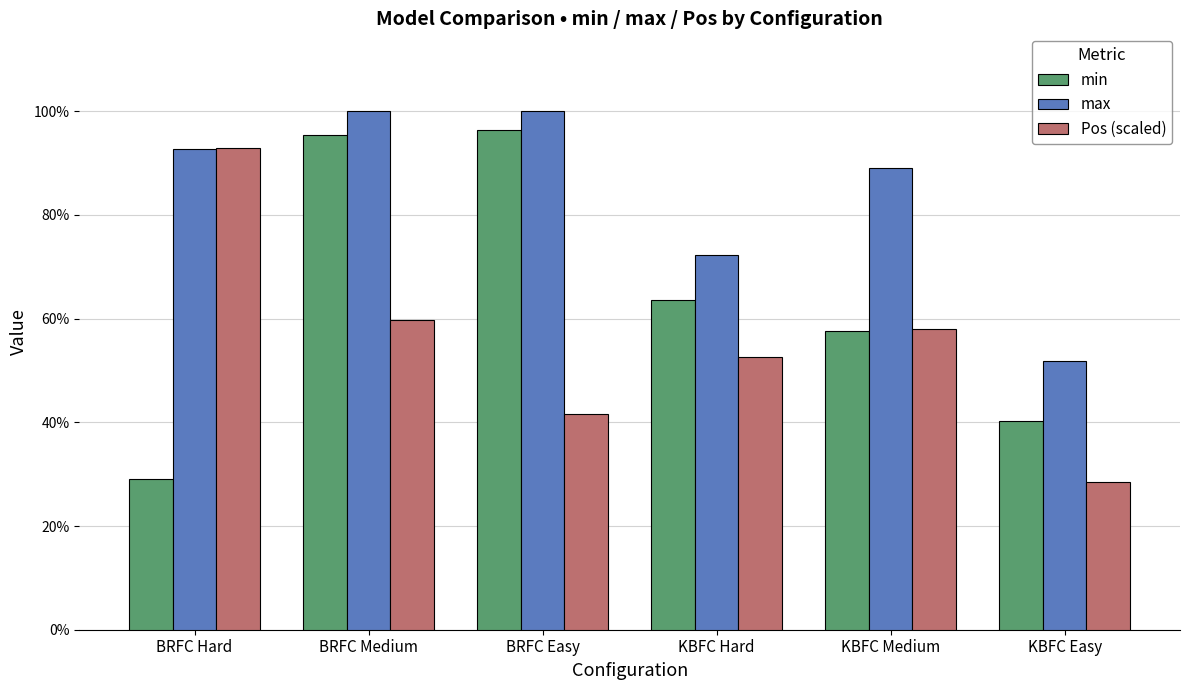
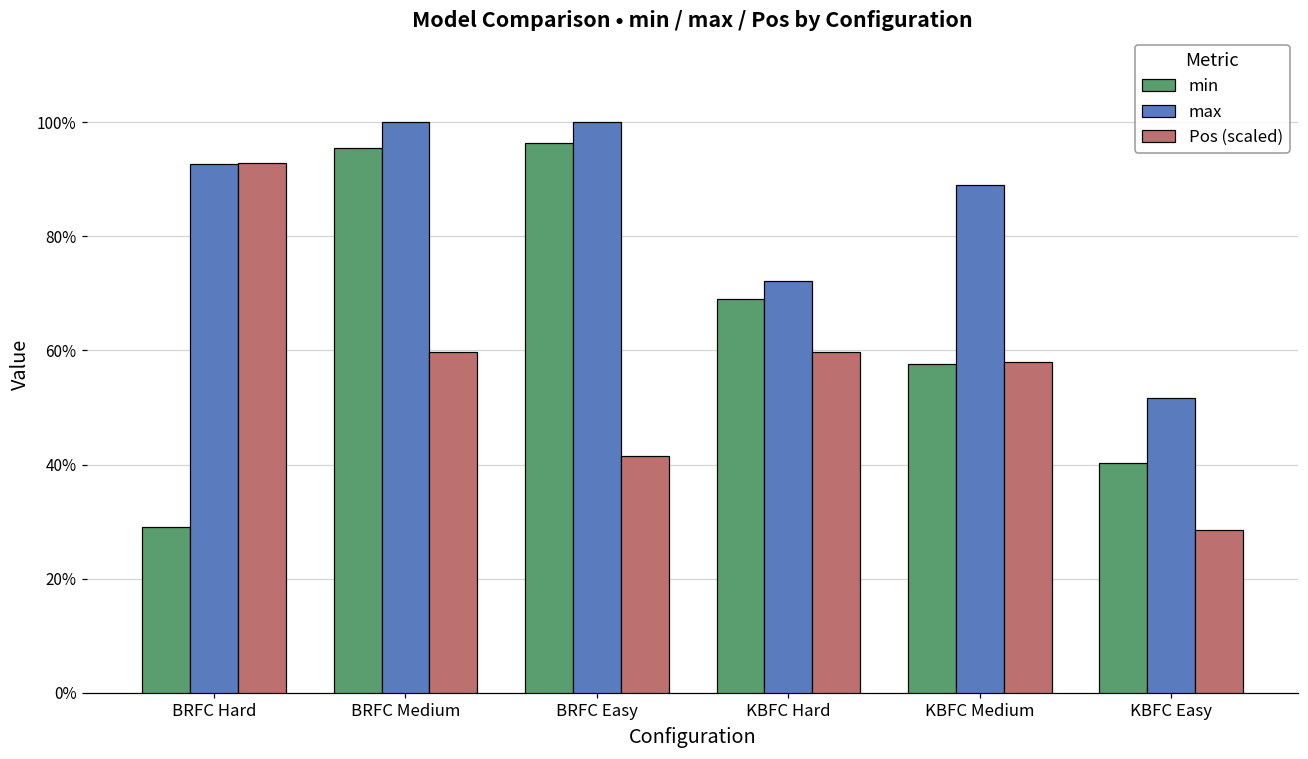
min, KBFC Hard: 63% -> 69%
Pos (scaled), KBFC Hard: 53% -> 60%
